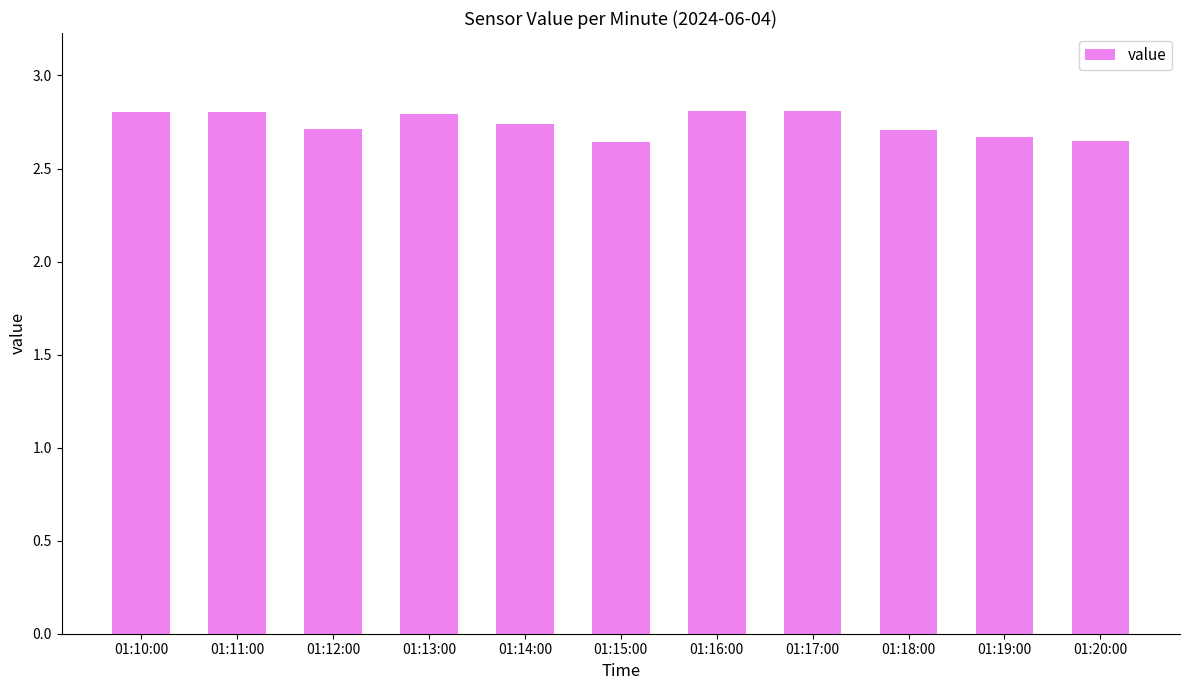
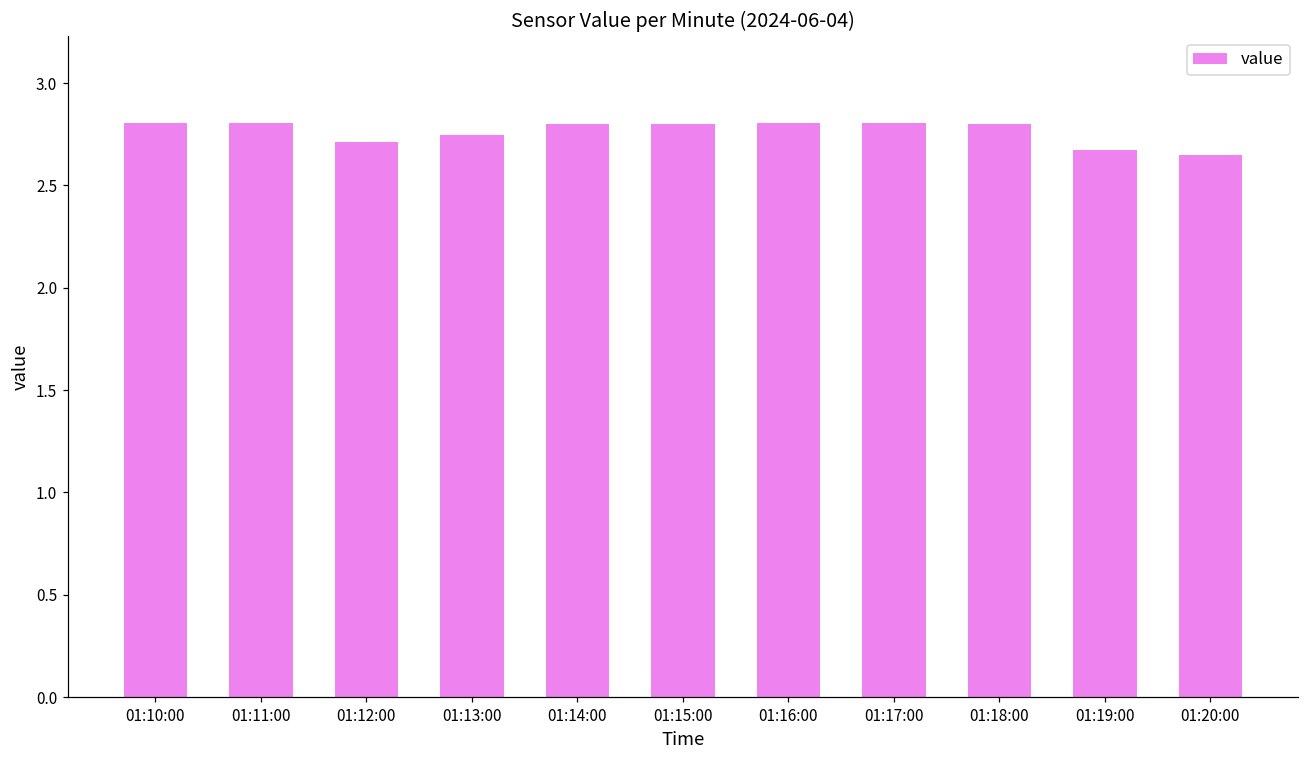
01:13:00: 2.80 -> 2.75
01:14:00: 2.74 -> 2.80
01:15:00: 2.64 -> 2.80
01:18:00: 2.71 -> 2.80
